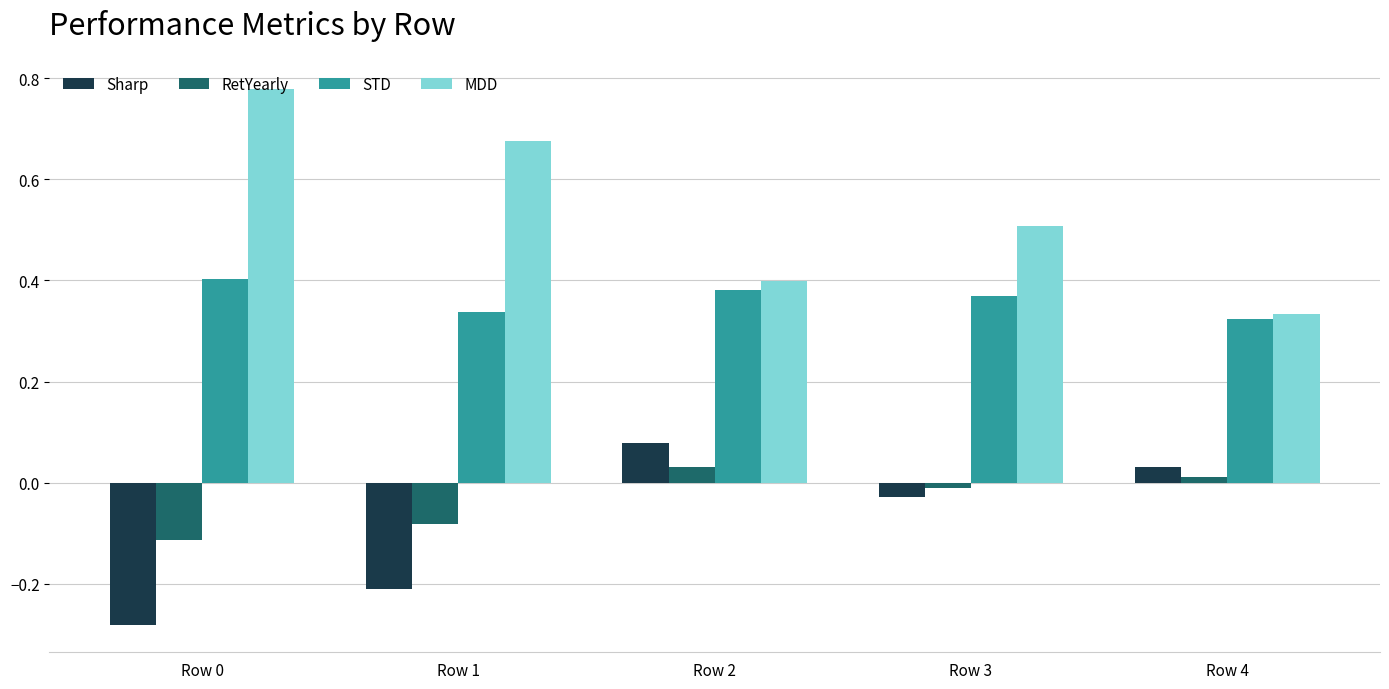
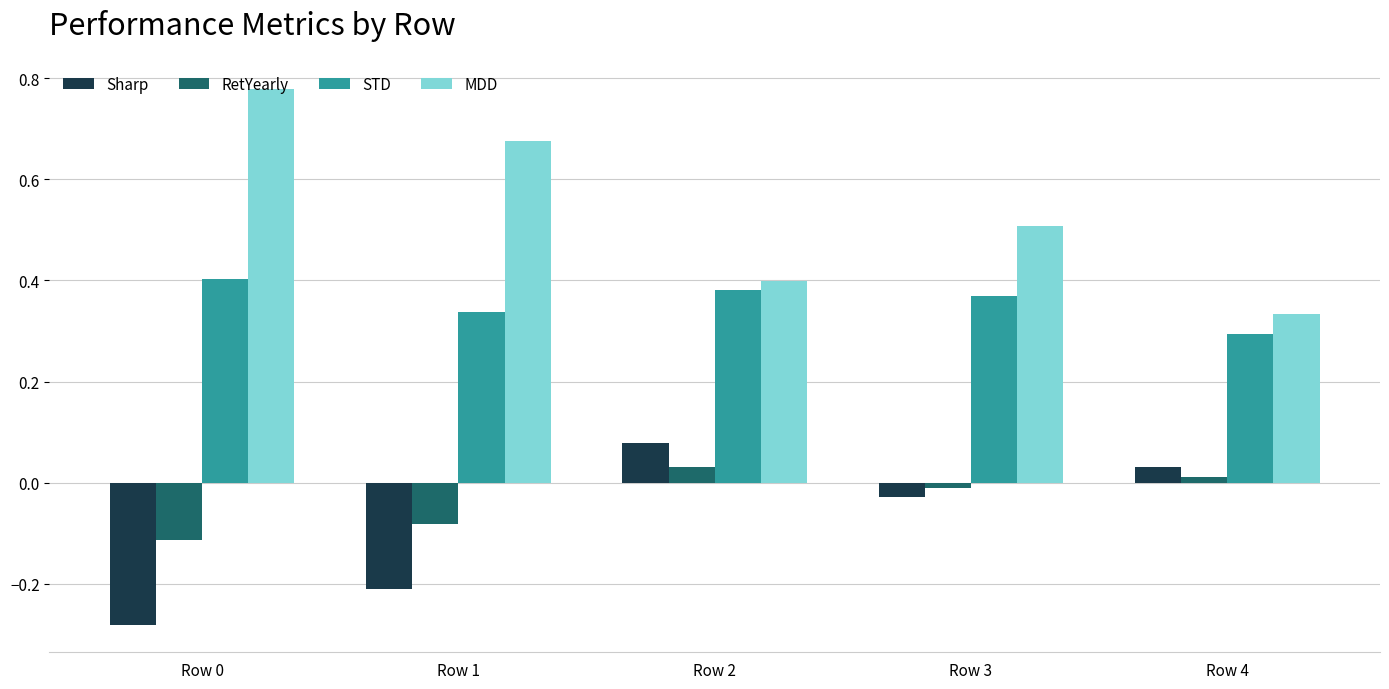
STD, Row 4: 0.32 -> 0.29
